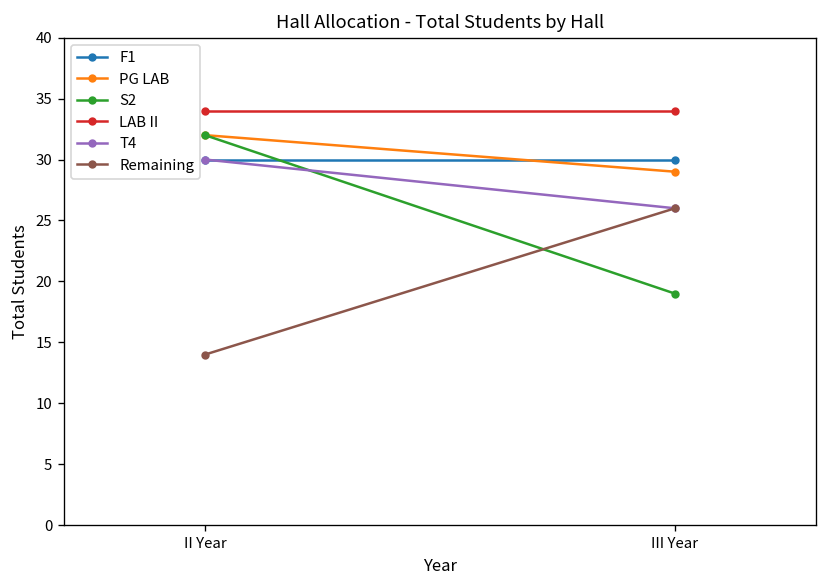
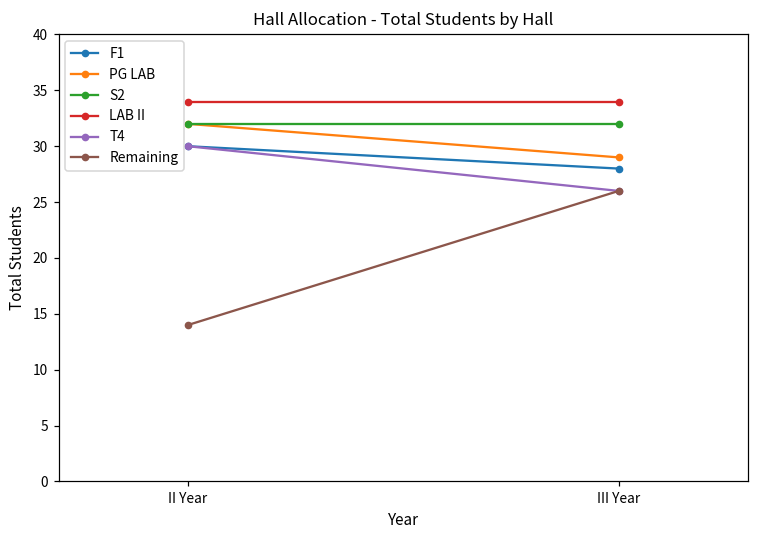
F1, III Year: 30 -> 28
S2, III Year: 19 -> 32
